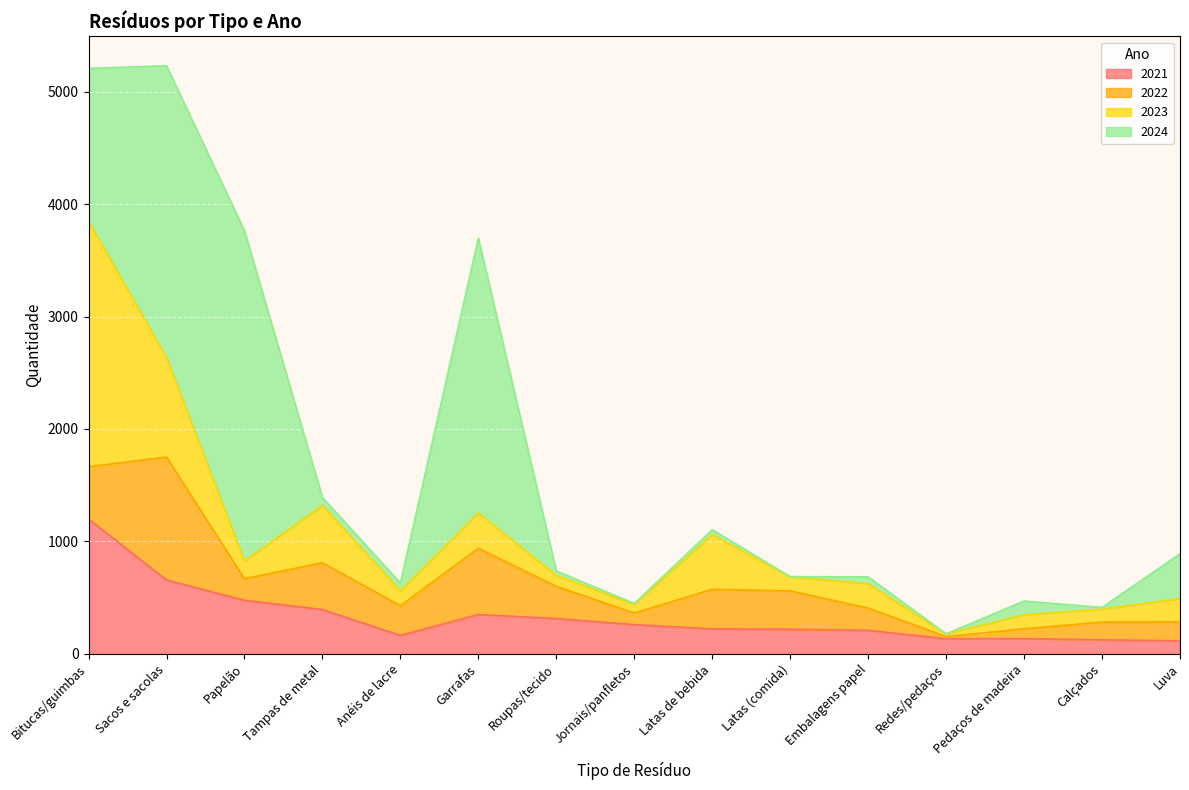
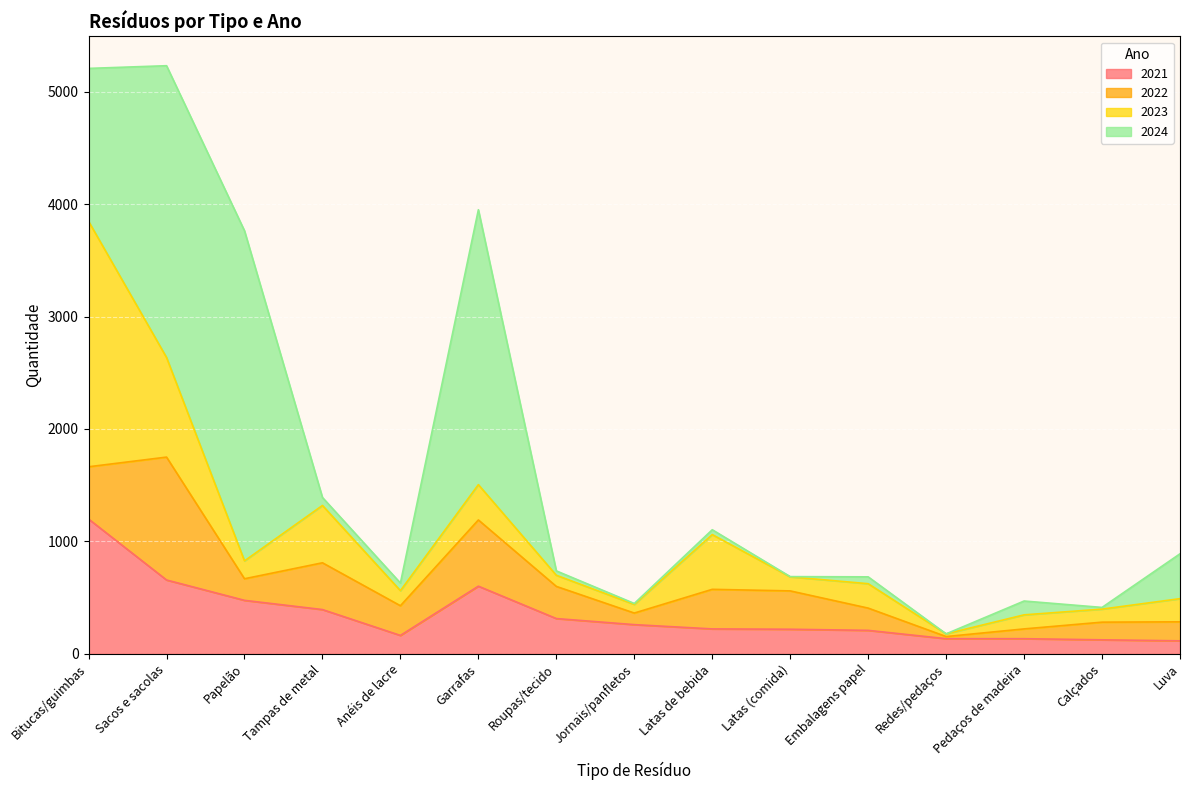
2021, Garrafas: 350 -> 600
